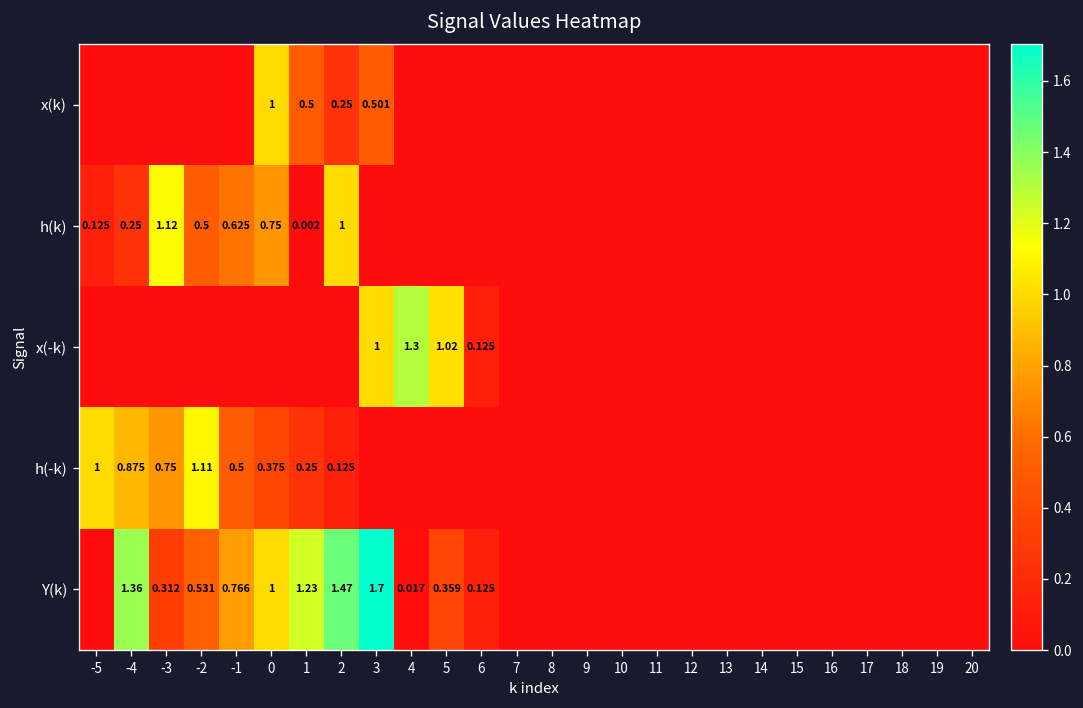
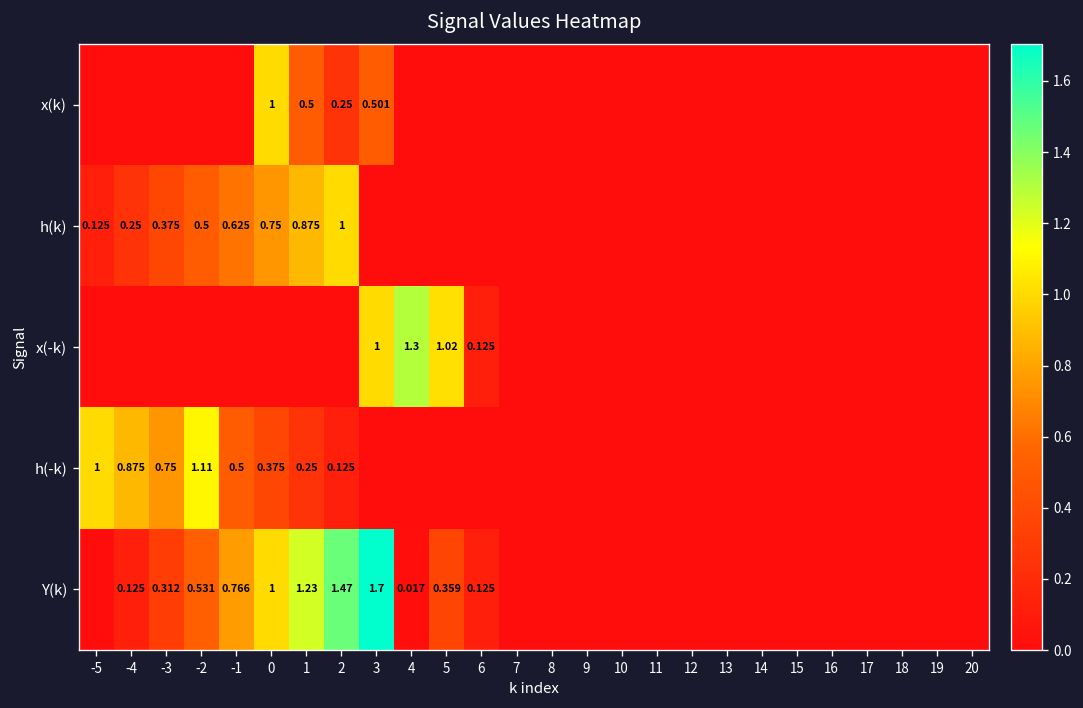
h(k), -3: 1.12 -> 0.375
h(k), 1: 0.002 -> 0.875
Y(k), -4: 1.36 -> 0.125
